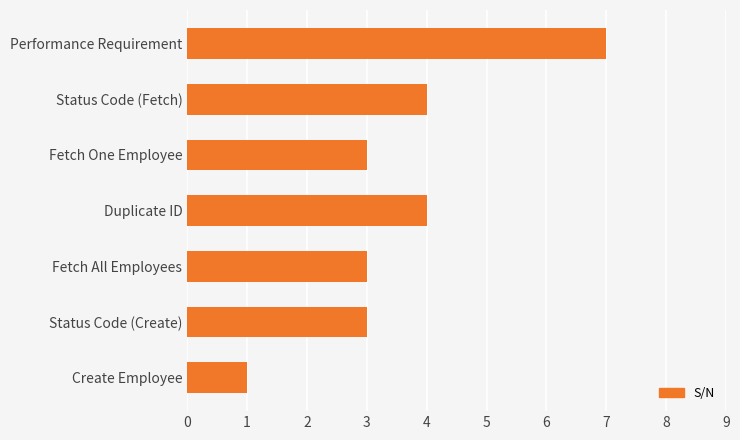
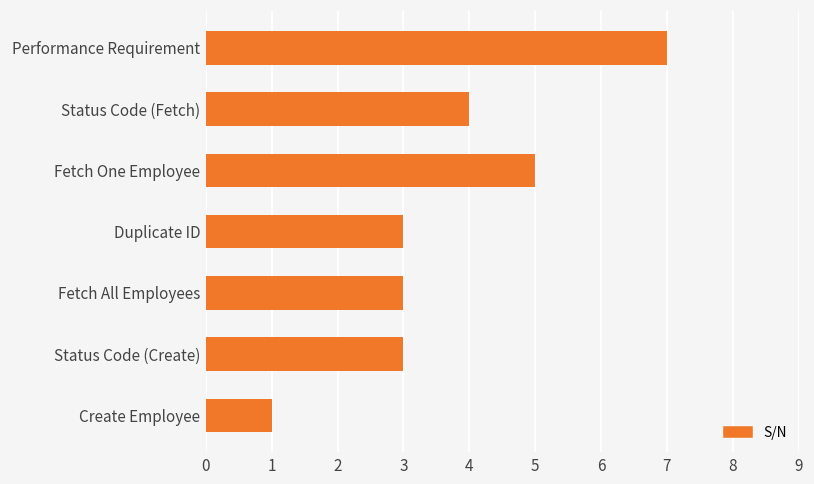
Fetch One Employee: 3 -> 5
Duplicate ID: 4 -> 3
